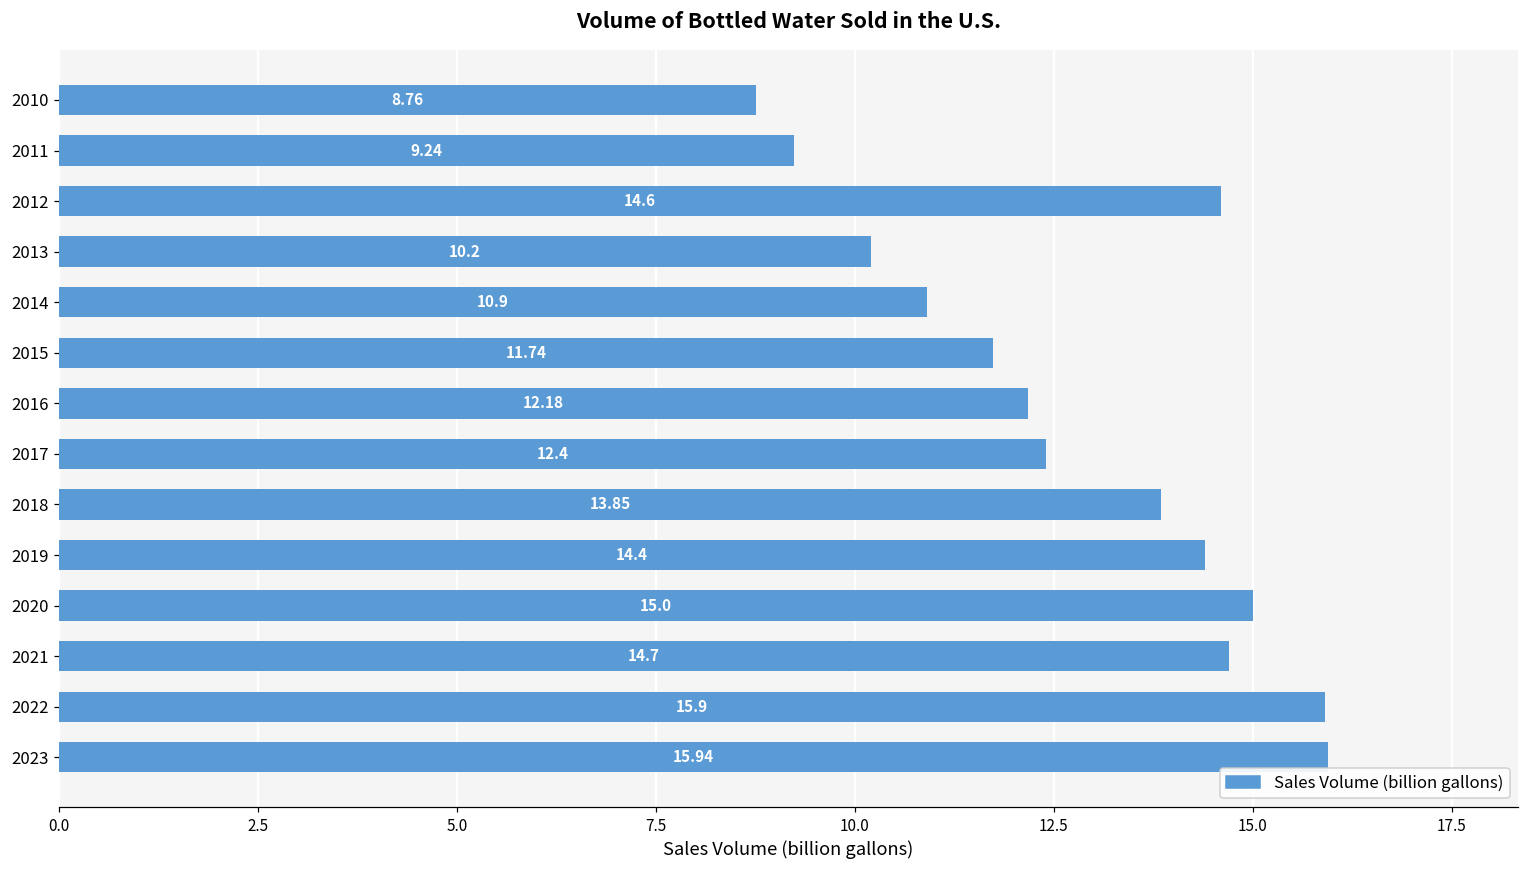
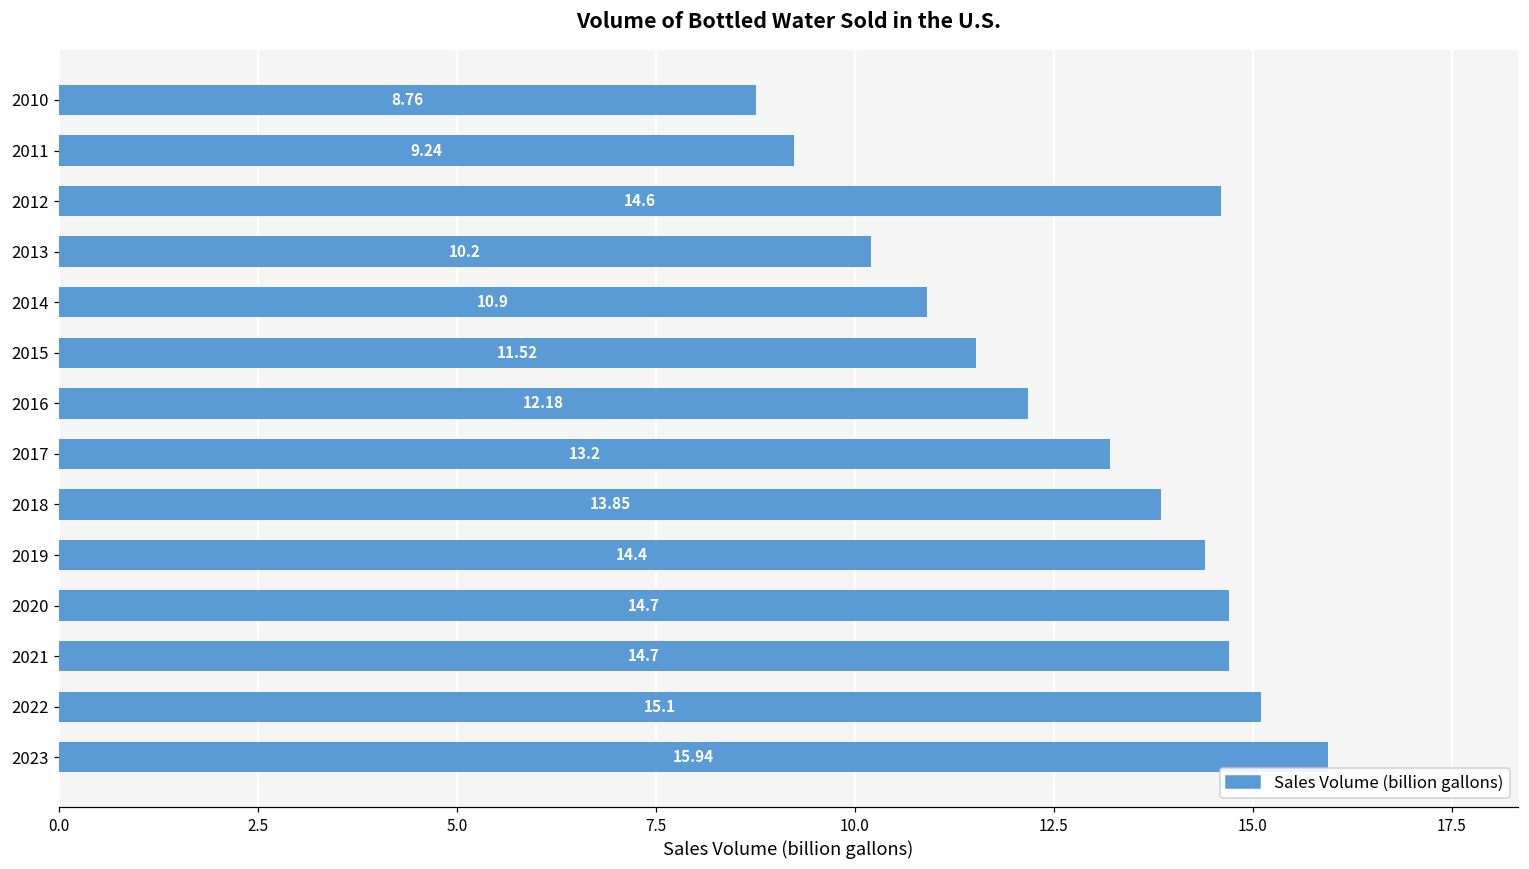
2015: 11.74 -> 11.52
2017: 12.4 -> 13.2
2020: 15.0 -> 14.7
2022: 15.9 -> 15.1
